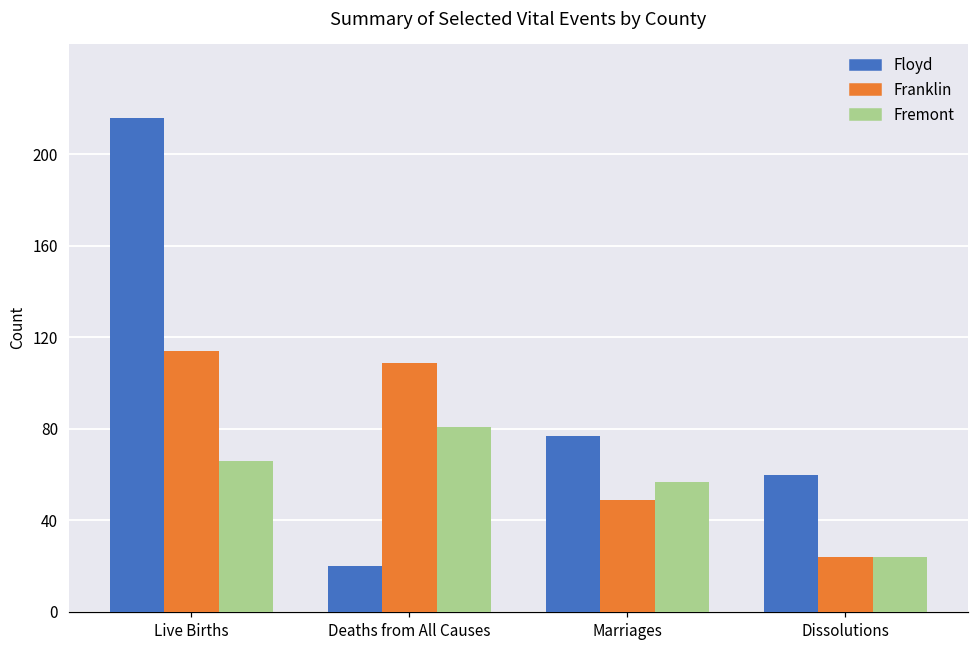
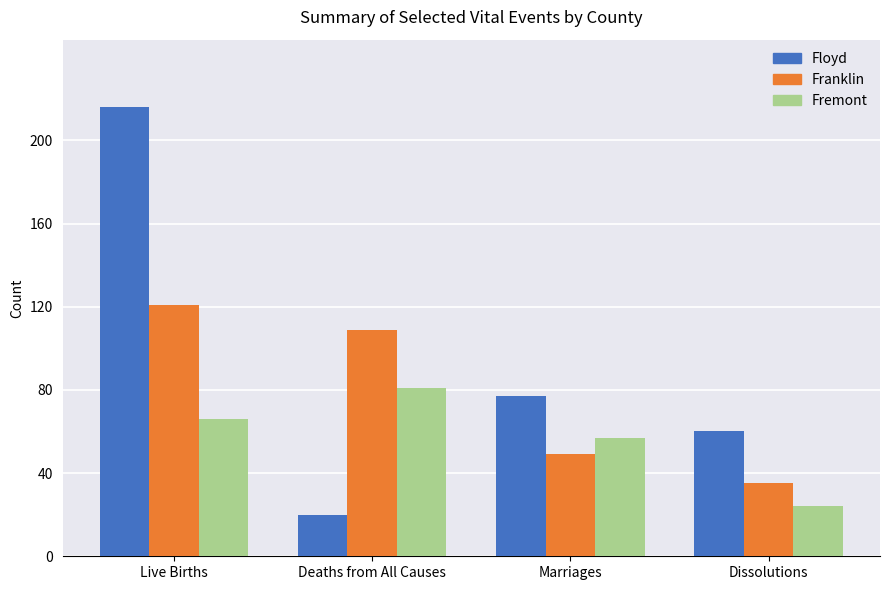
Franklin, Live Births: 114 -> 121
Franklin, Dissolutions: 24 -> 35
